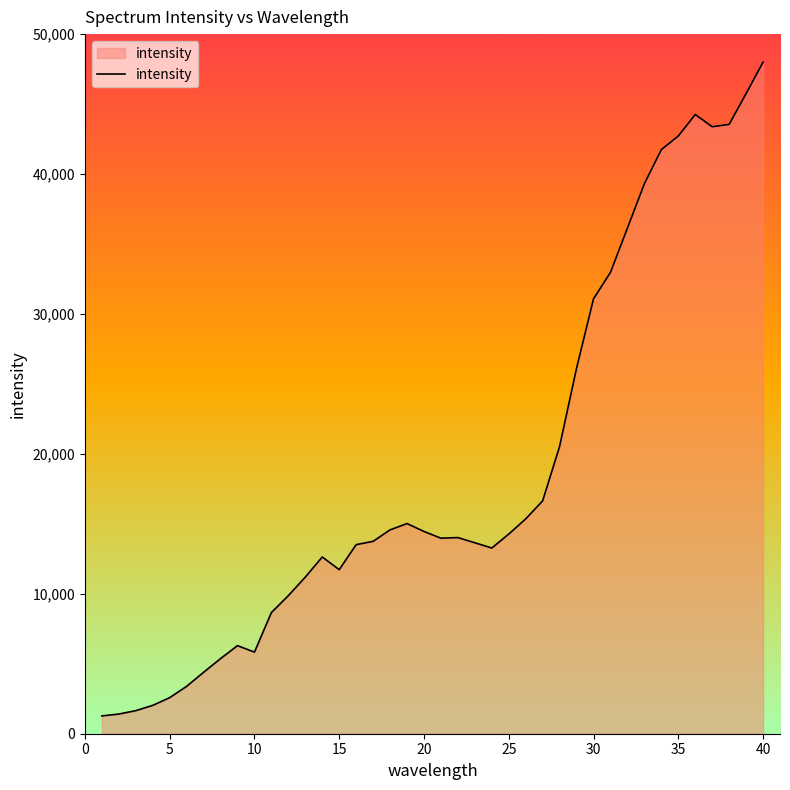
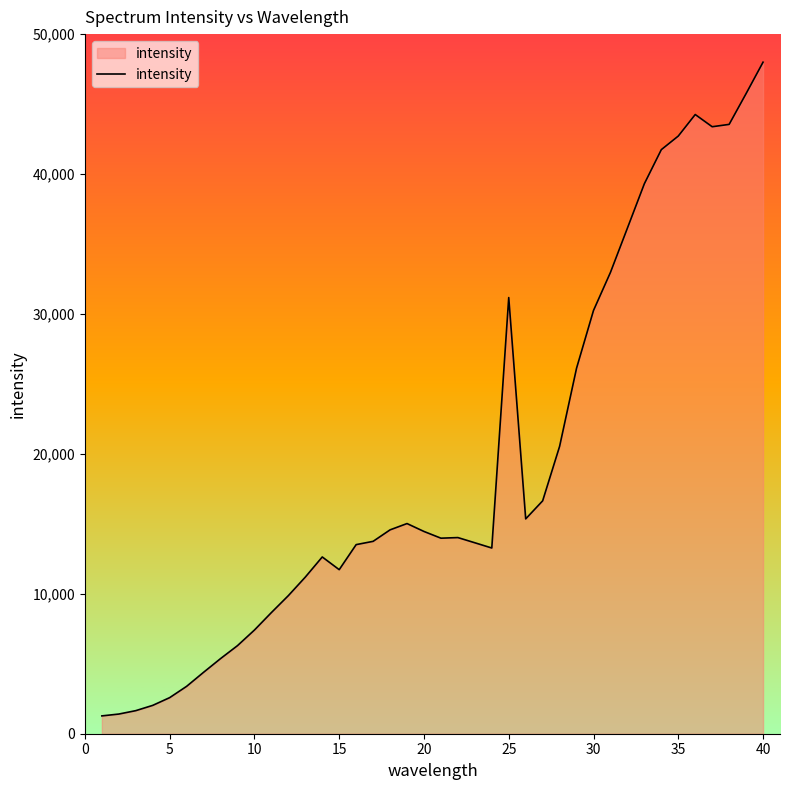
10: 5,800 -> 7,400
25: 14,300 -> 31,200
30: 31,100 -> 30,300
